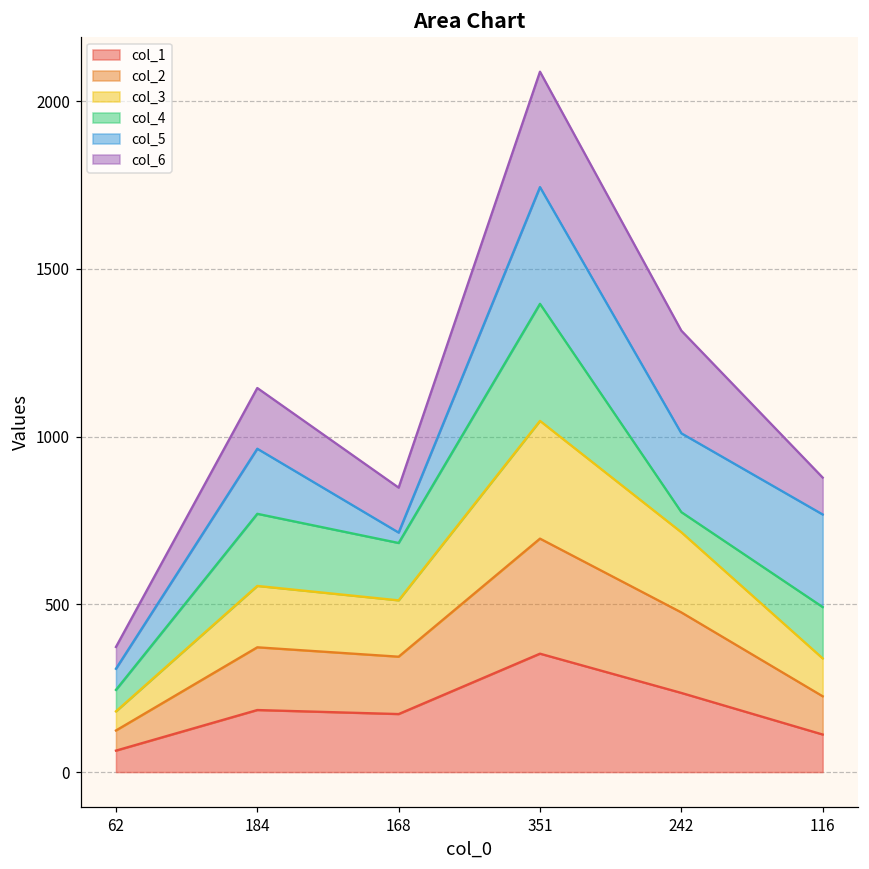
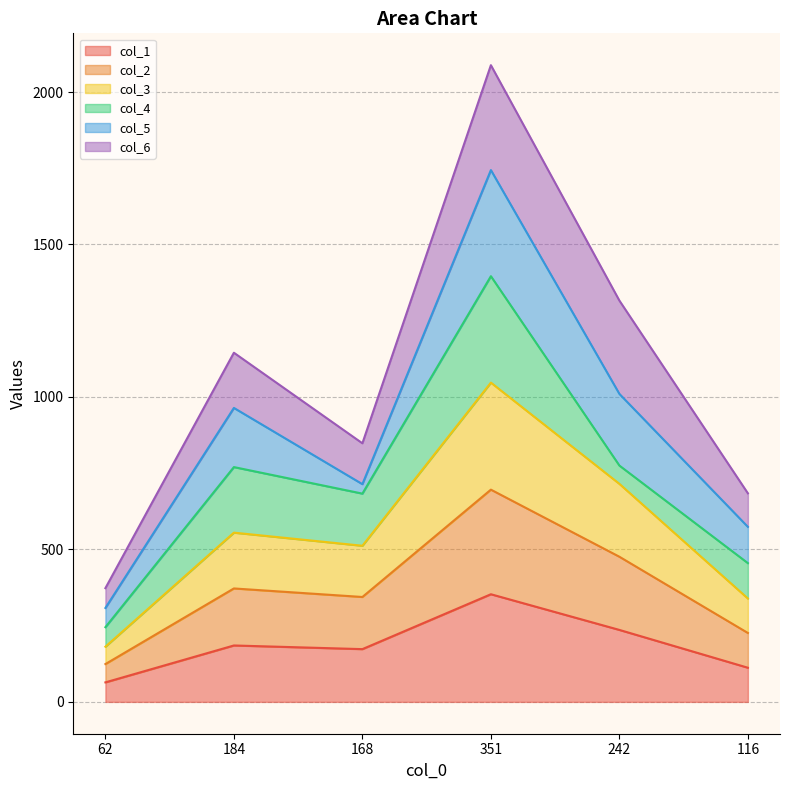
col_4, 116: 150 -> 120
col_5, 116: 280 -> 120
